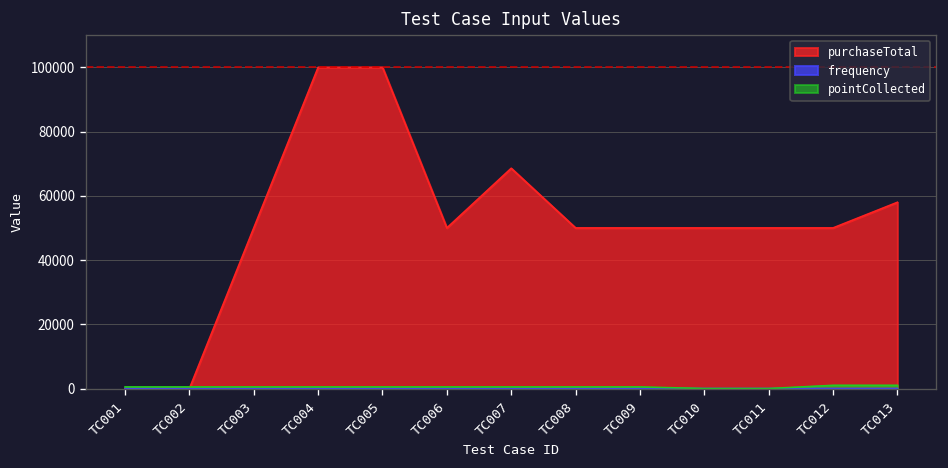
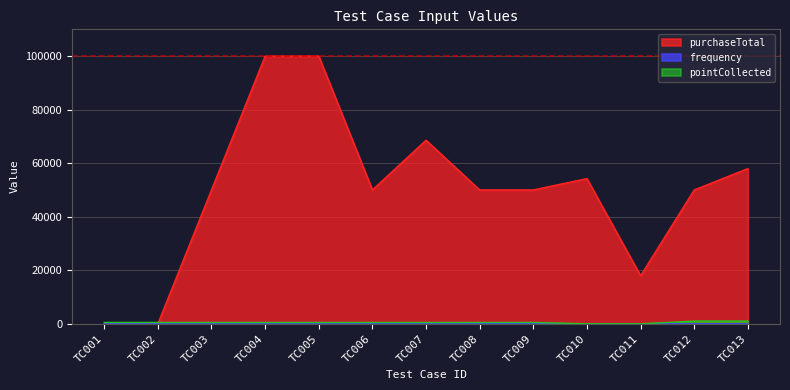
purchaseTotal, TC010: 50000 -> 54000
purchaseTotal, TC011: 50000 -> 18000
